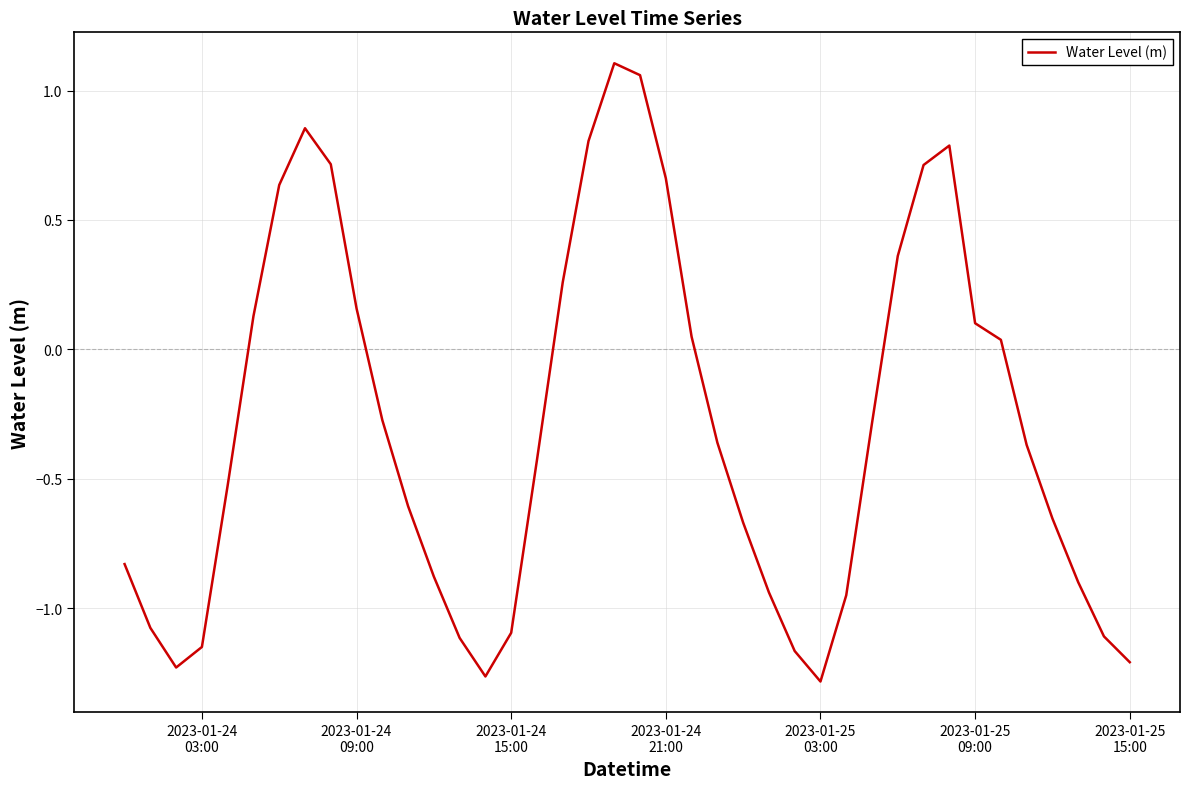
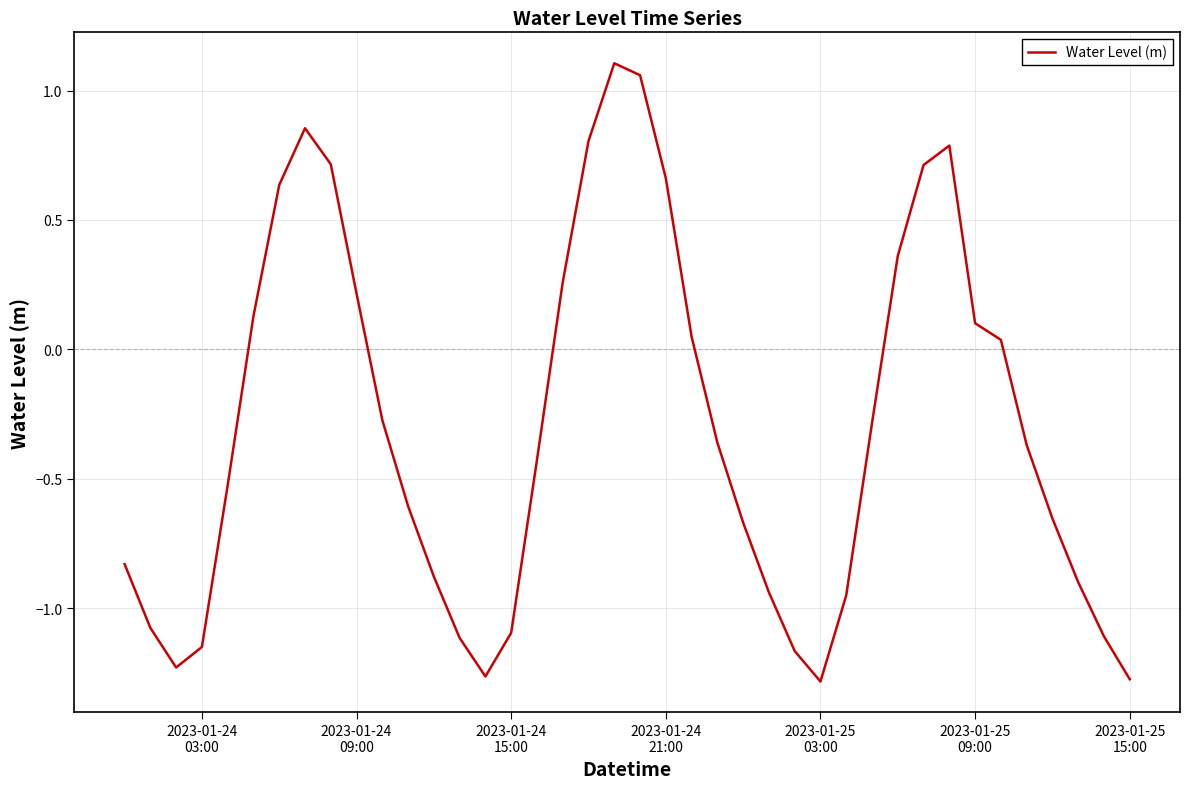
2023-01-24 09:00: 0.16 -> 0.22
2023-01-25 15:00: -1.21 -> -1.28
